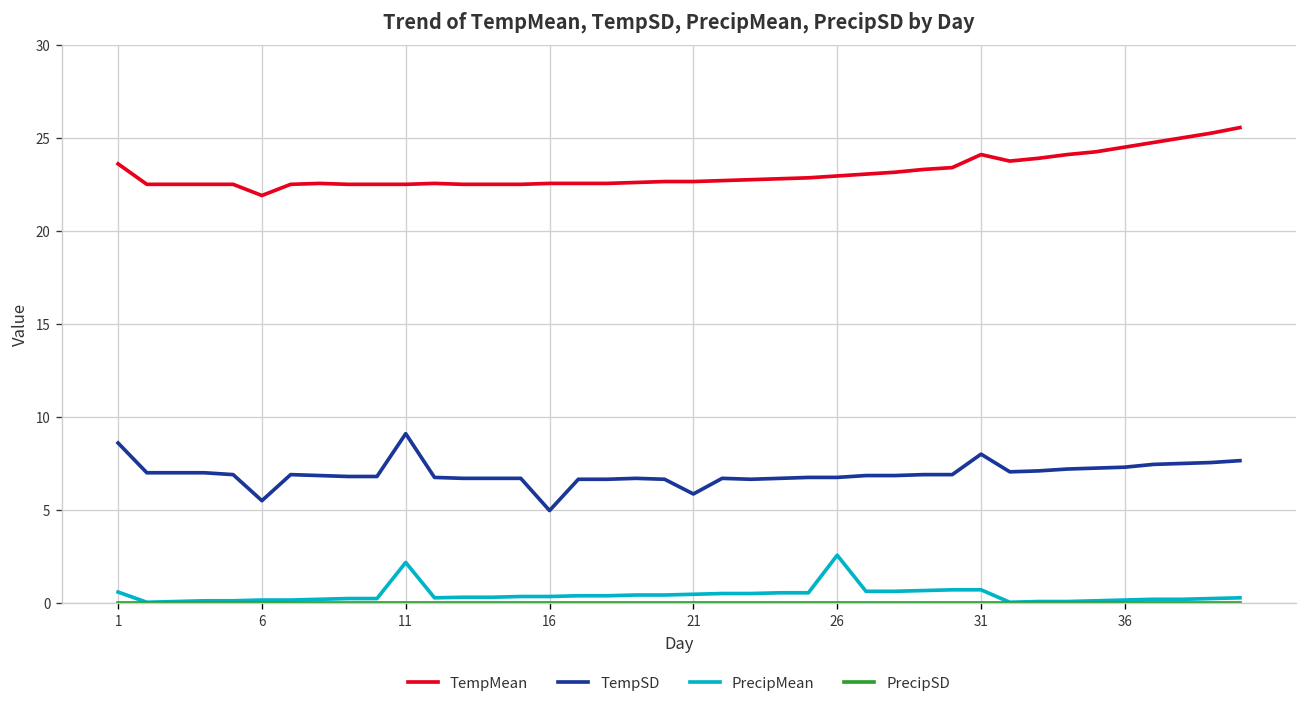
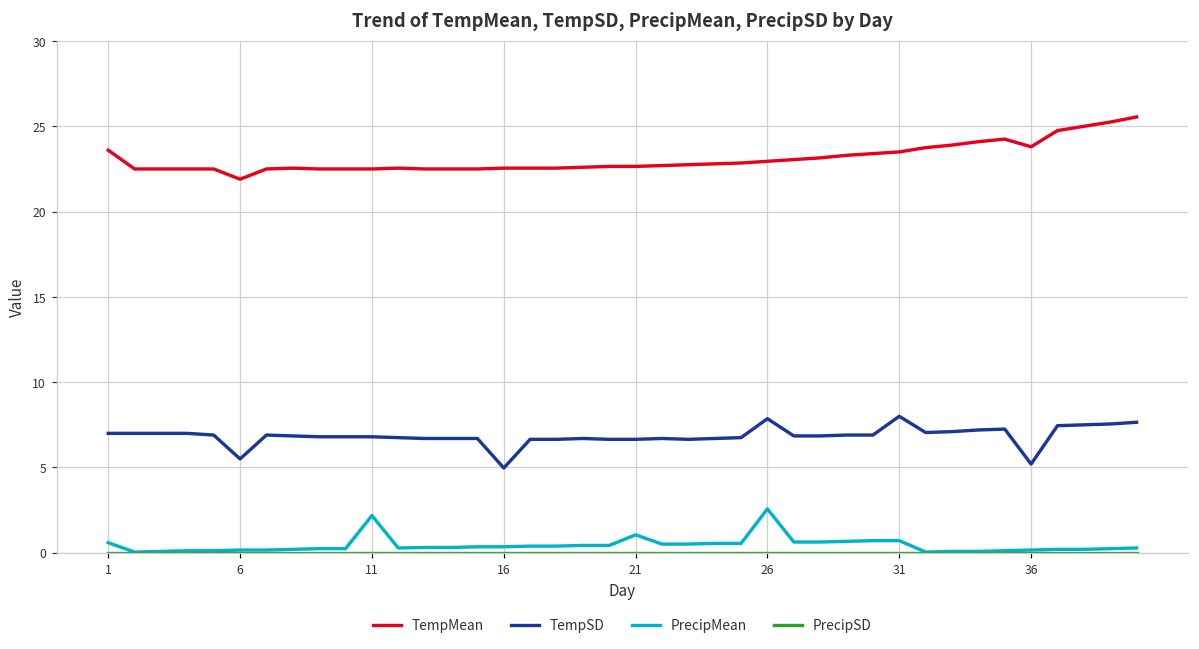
TempSD, 1: 8.6 -> 7.0
TempSD, 11: 9.1 -> 6.8
TempSD, 21: 5.9 -> 6.7
PrecipMean, 21: 0.5 -> 1.1
TempSD, 26: 6.8 -> 7.9
TempMean, 31: 24.1 -> 23.5
TempMean, 36: 24.5 -> 23.8
TempSD, 36: 7.3 -> 5.2
